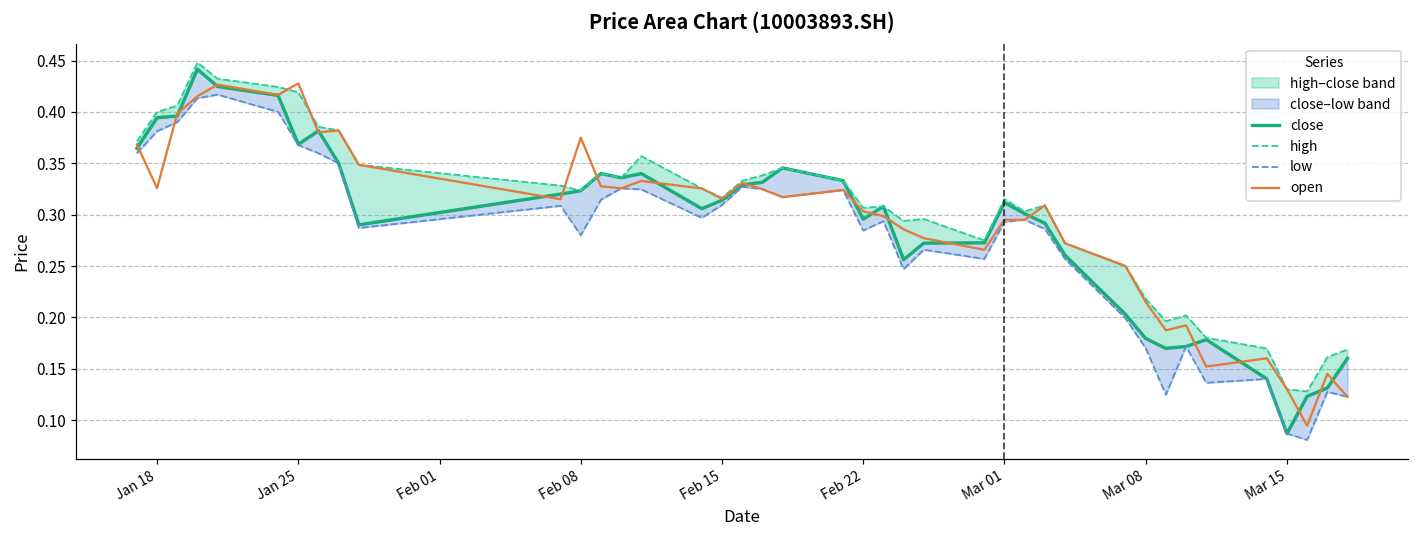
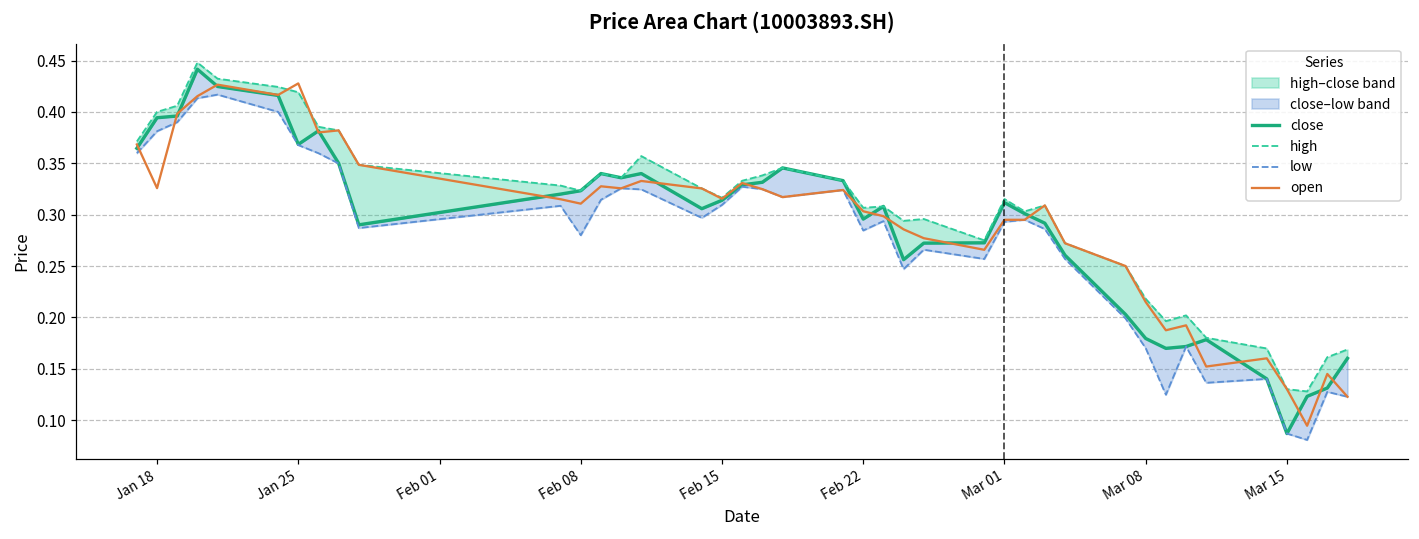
open, Feb 08: 0.37 -> 0.31
